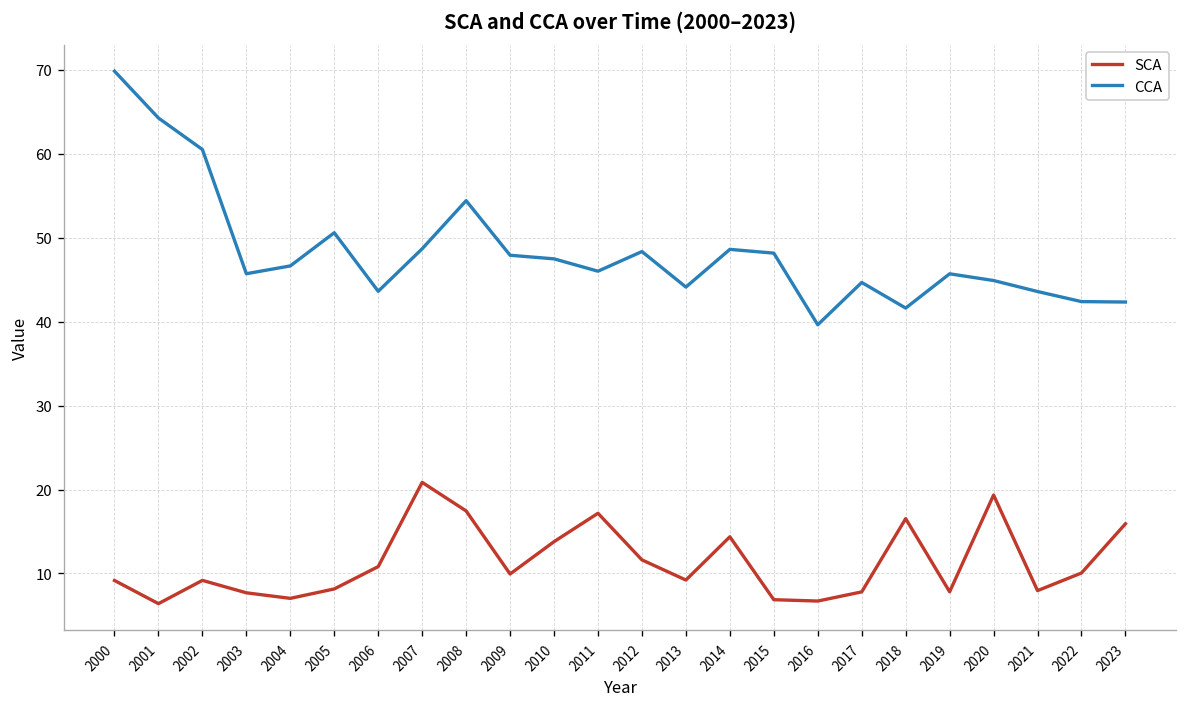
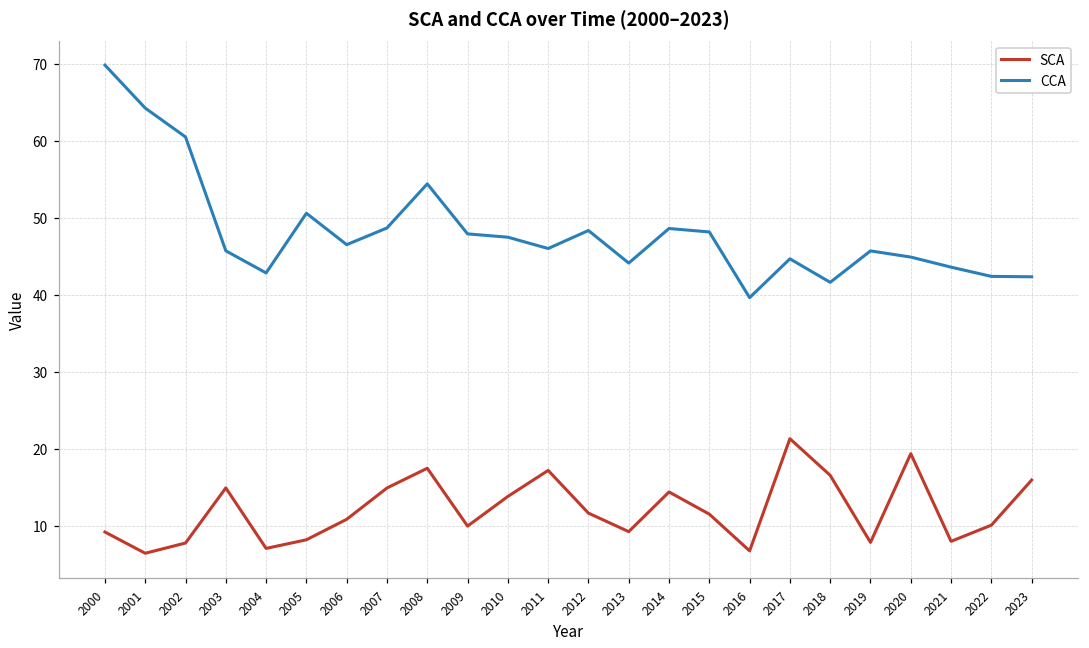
SCA, 2002: 9 -> 8
SCA, 2003: 8 -> 15
CCA, 2004: 47 -> 43
CCA, 2006: 44 -> 46
SCA, 2007: 21 -> 15
SCA, 2015: 7 -> 11
SCA, 2017: 8 -> 21
